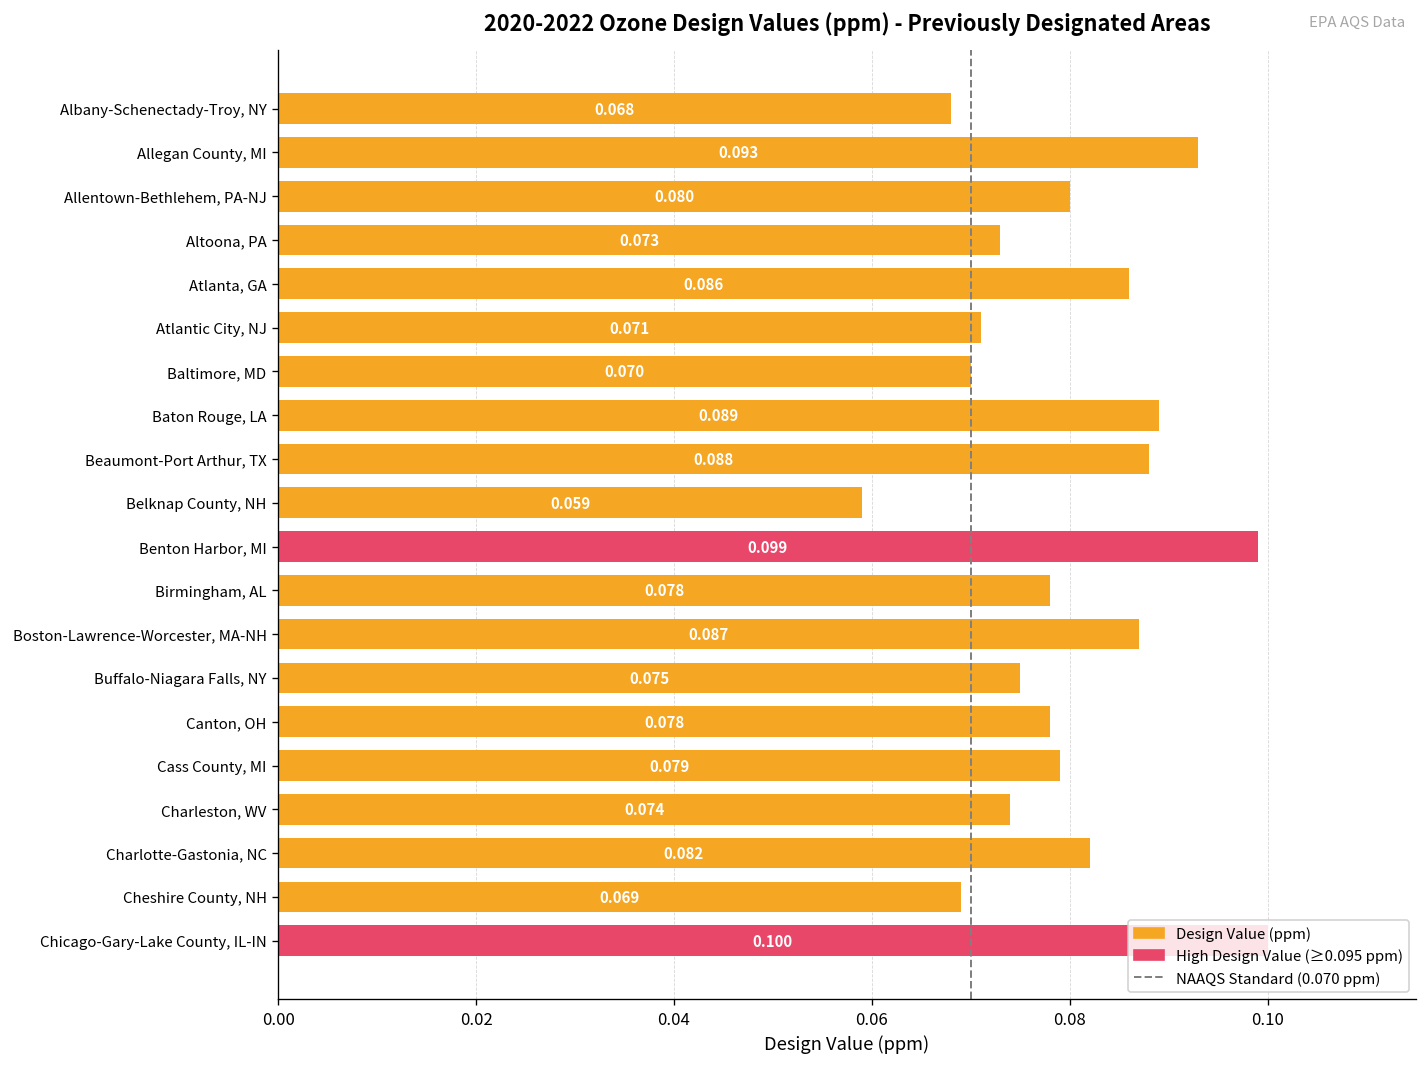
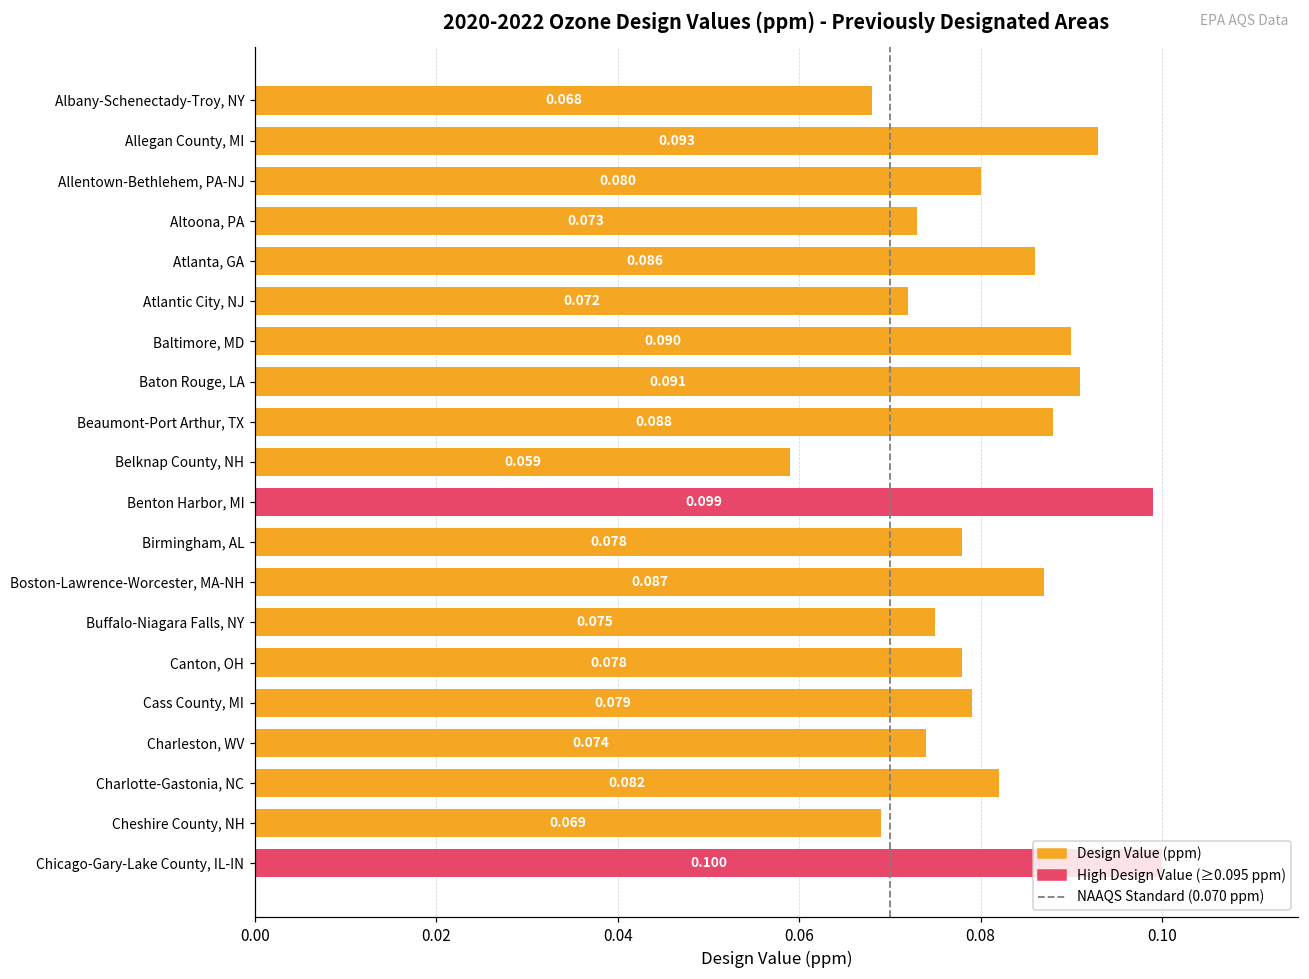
Atlantic City, NJ: 0.071 -> 0.072
Baltimore, MD: 0.070 -> 0.090
Baton Rouge, LA: 0.089 -> 0.091
